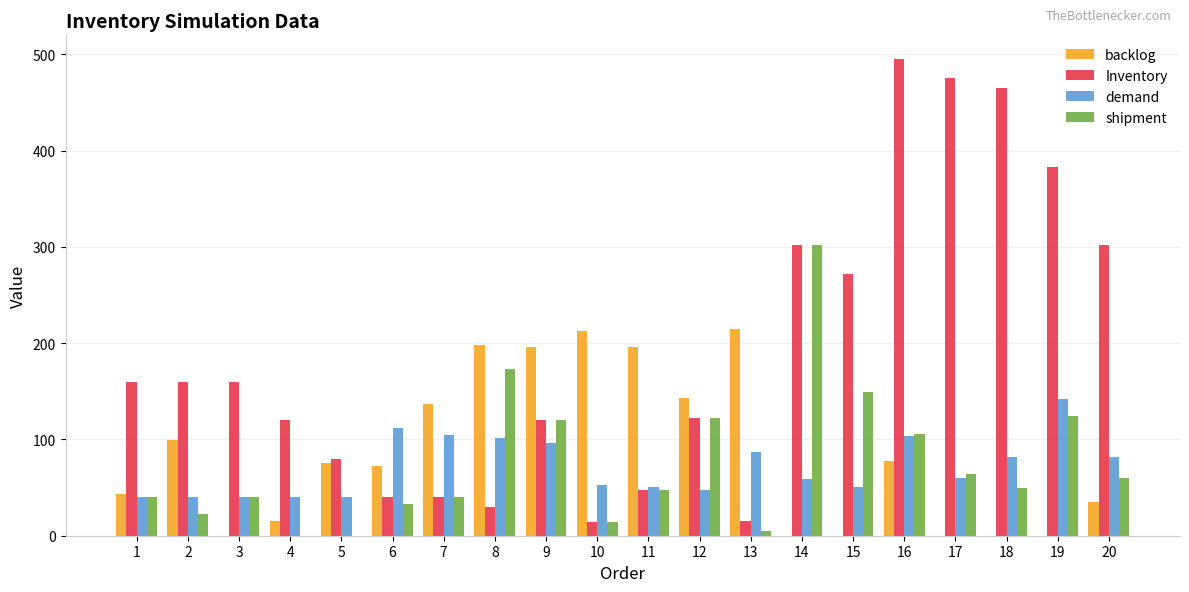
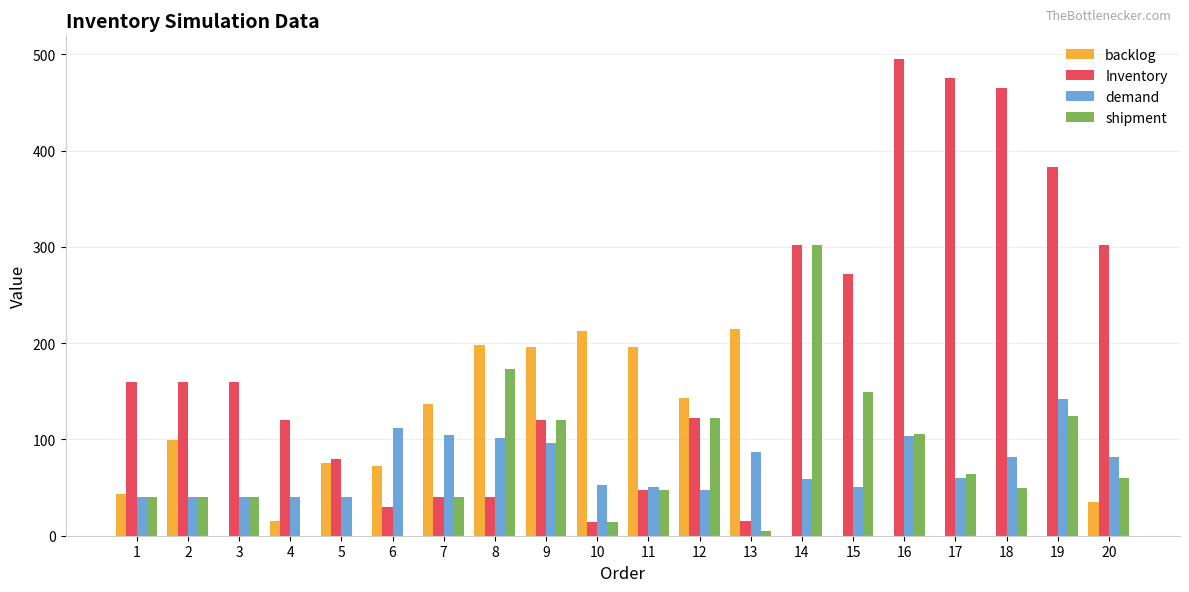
shipment, 2: 20 -> 40
Inventory, 6: 40 -> 30
shipment, 6: 30 -> 0
Inventory, 8: 30 -> 40
backlog, 16: 80 -> 0
